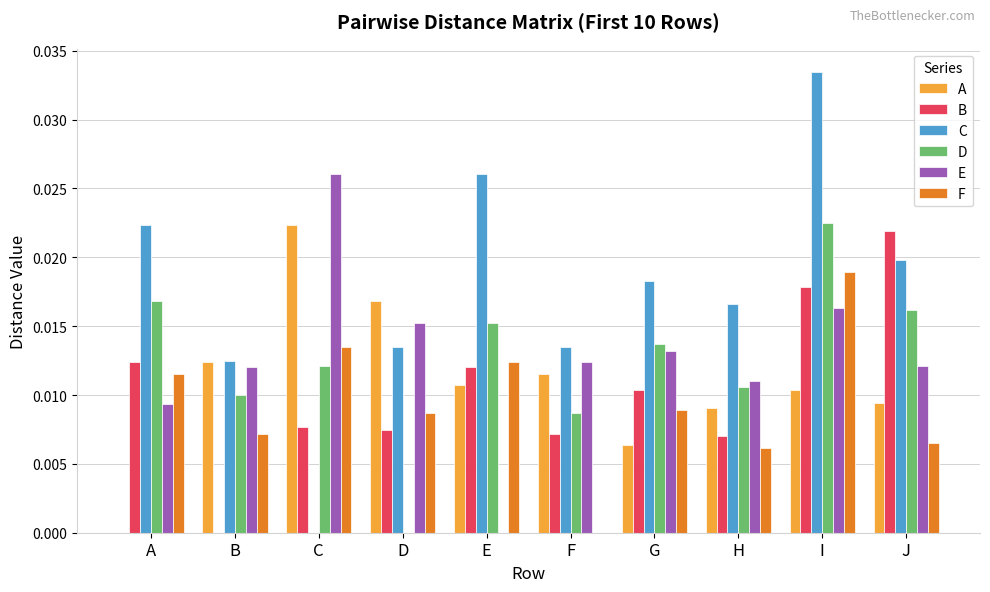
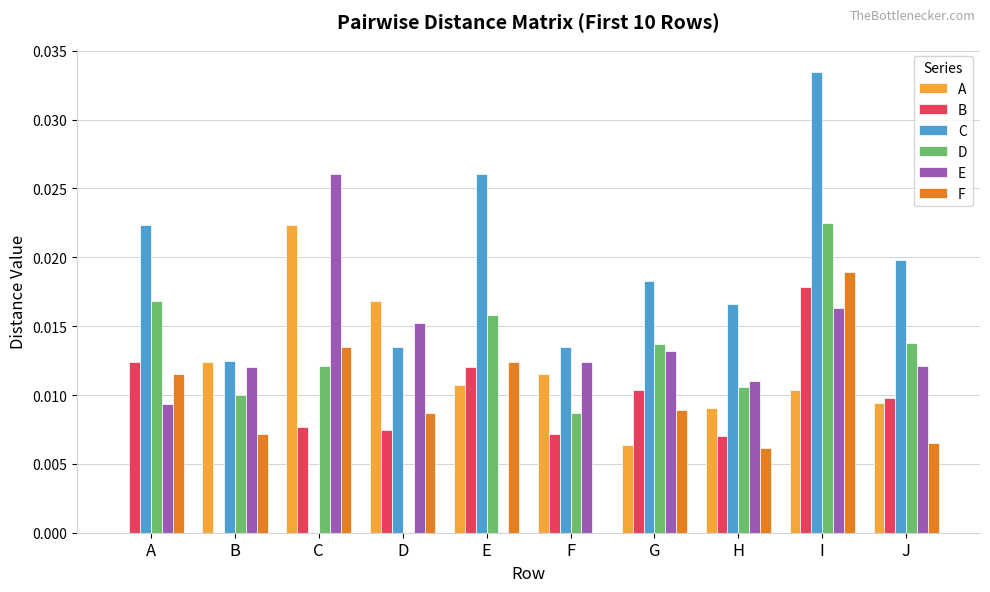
D, E: 0.0152 -> 0.0158
B, J: 0.0219 -> 0.0098
D, J: 0.0162 -> 0.0138
